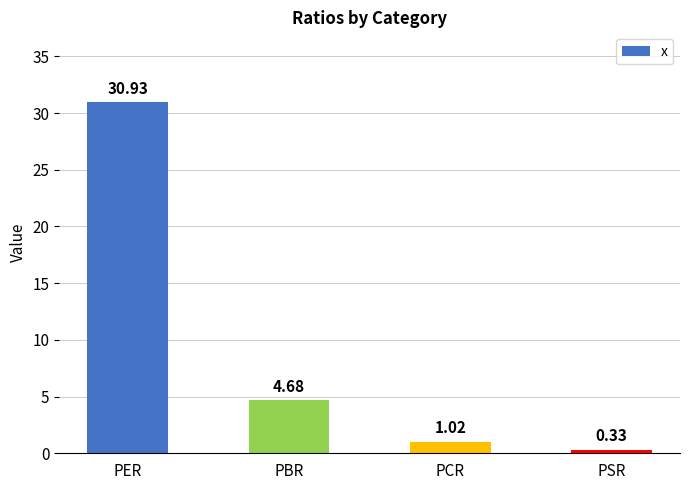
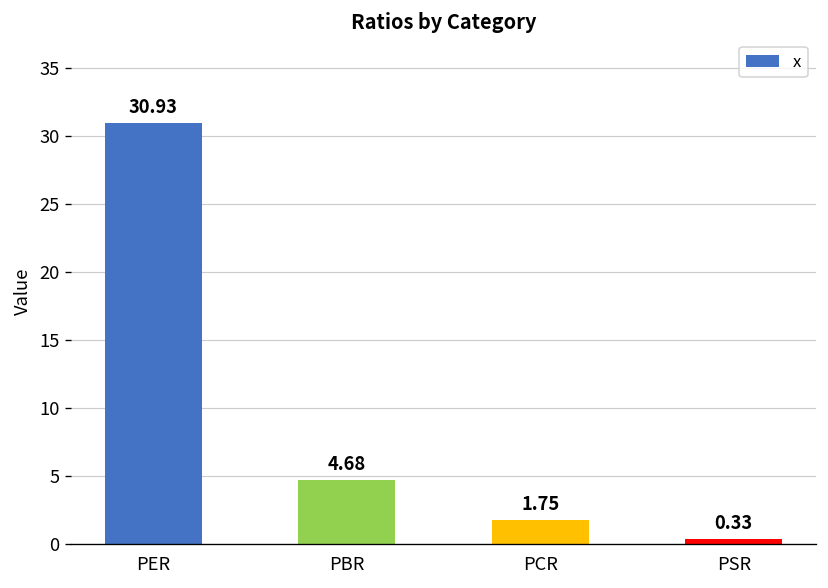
PCR: 1.02 -> 1.75
